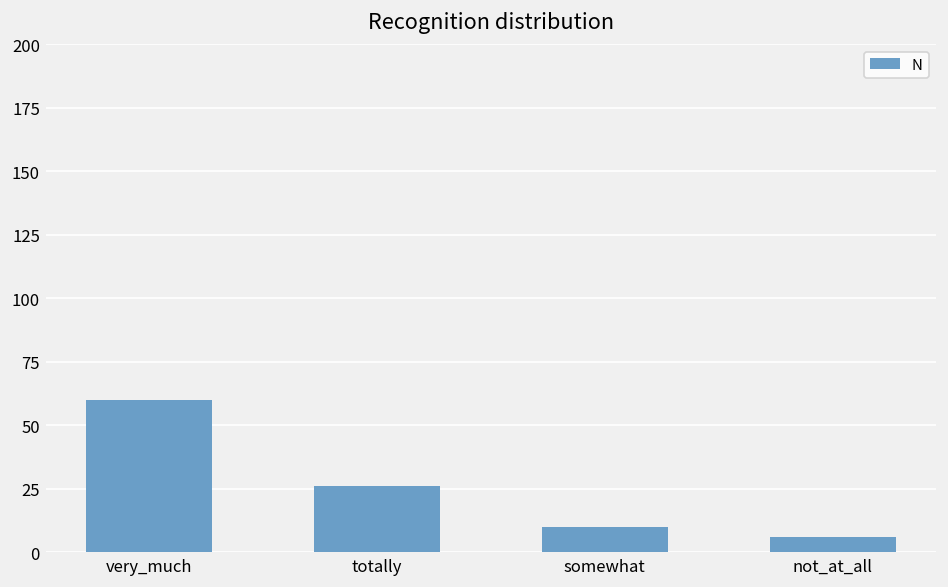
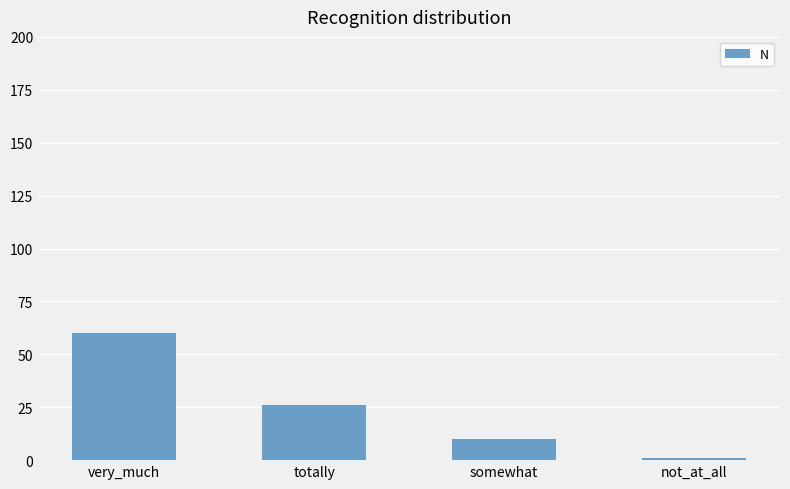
not_at_all: 6 -> 1
